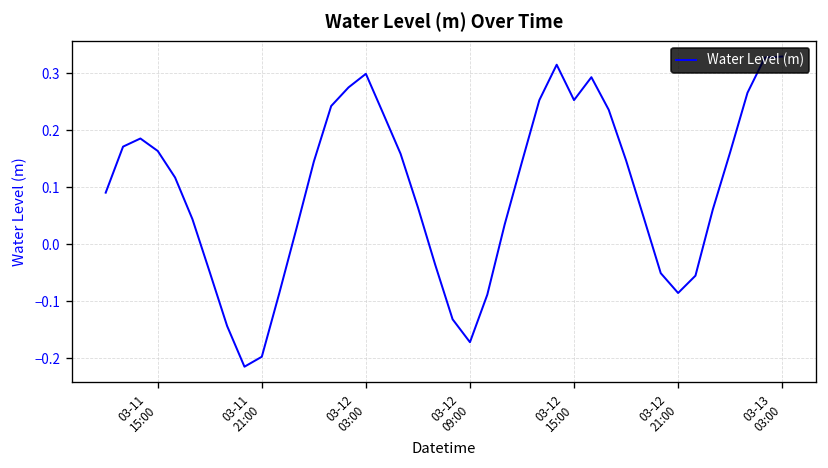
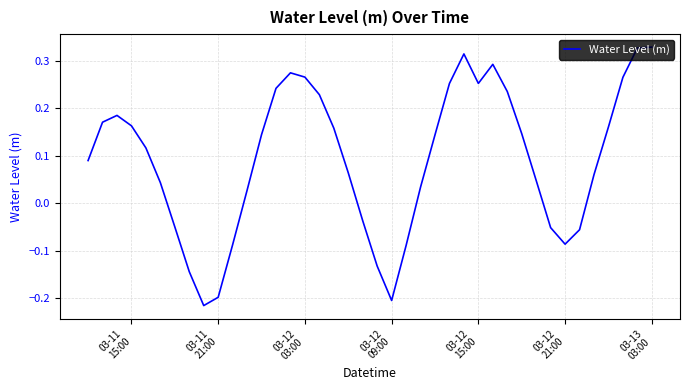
03-12 03:00: 0.30 -> 0.27
03-12 09:00: -0.17 -> -0.20
